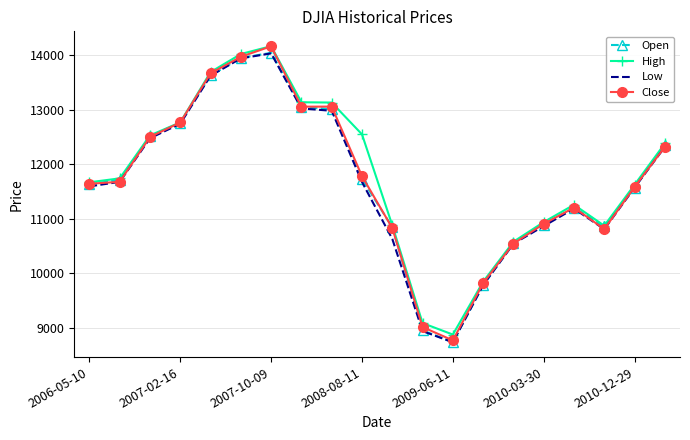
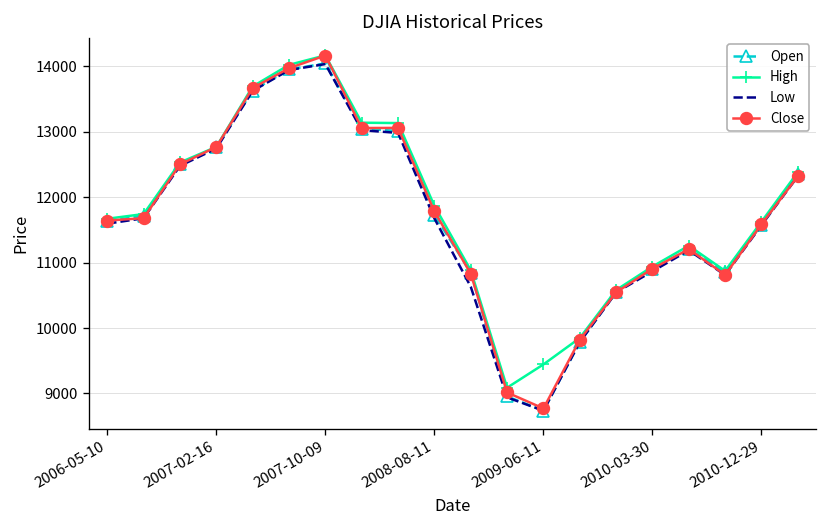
High, 2008-08-11: 12500 -> 11900
High, 2009-06-11: 8900 -> 9400
